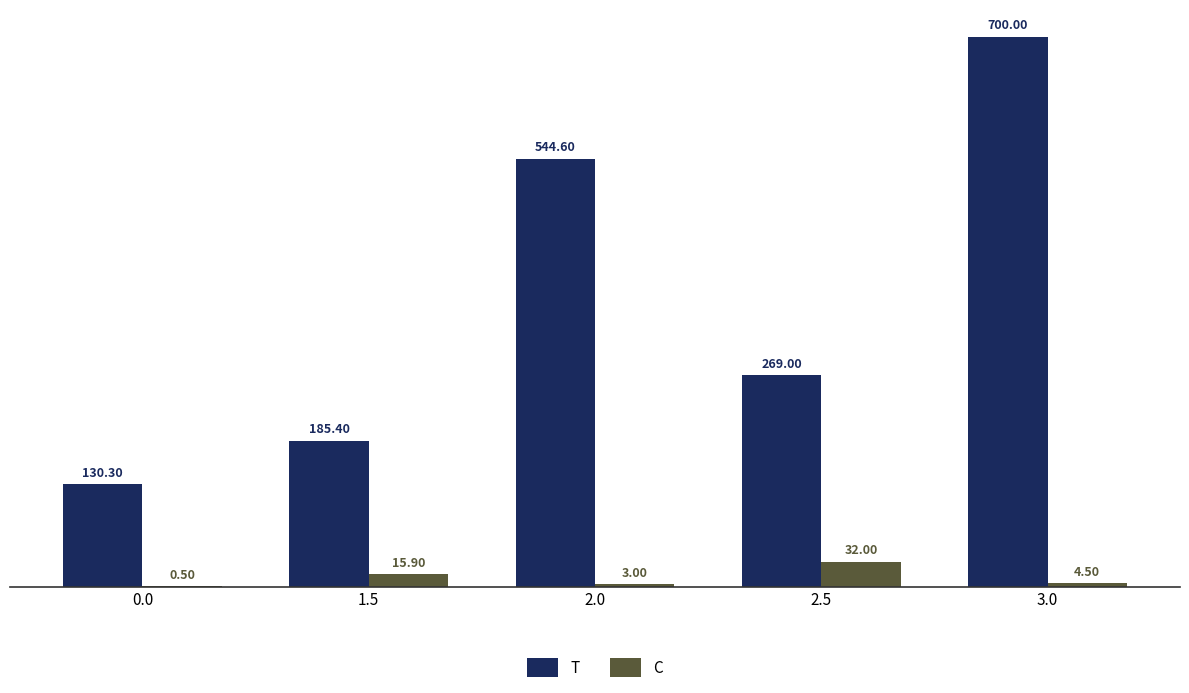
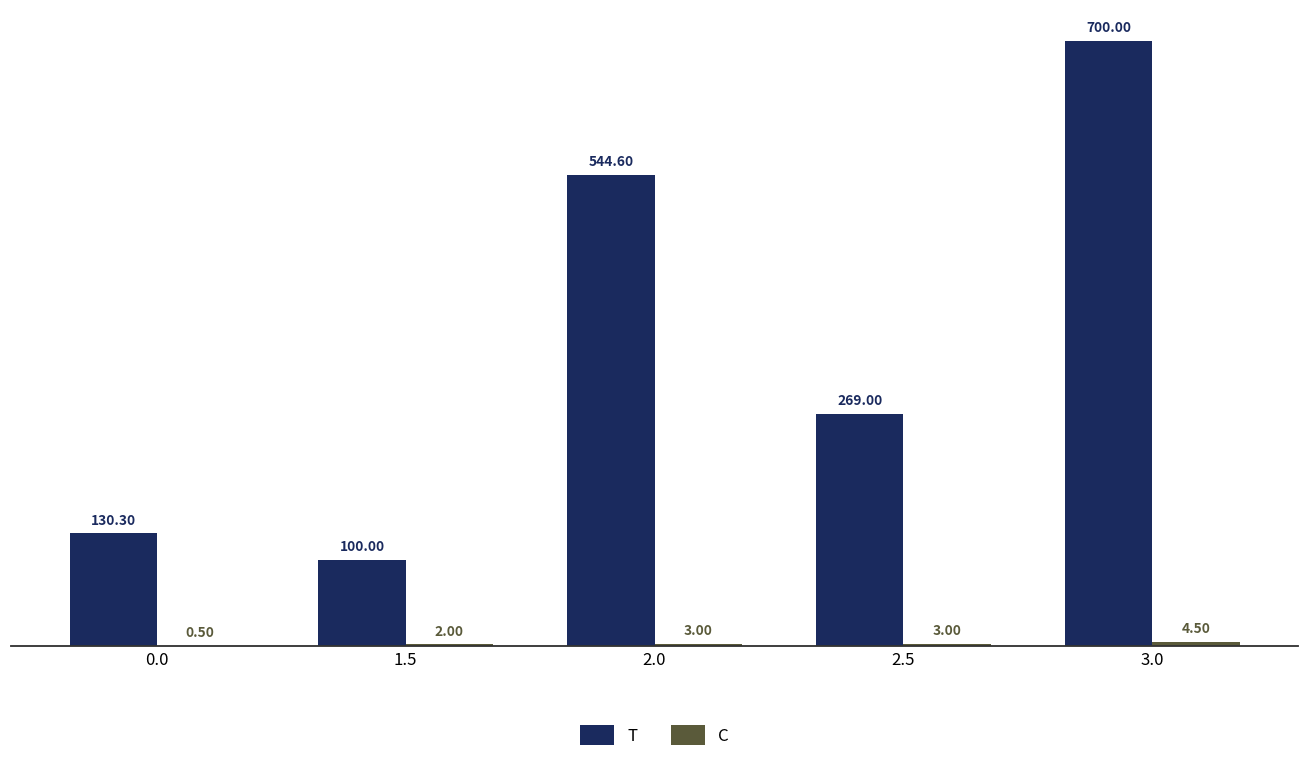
T, 1.5: 185.40 -> 100.00
C, 1.5: 15.90 -> 2.00
C, 2.5: 32.00 -> 3.00
